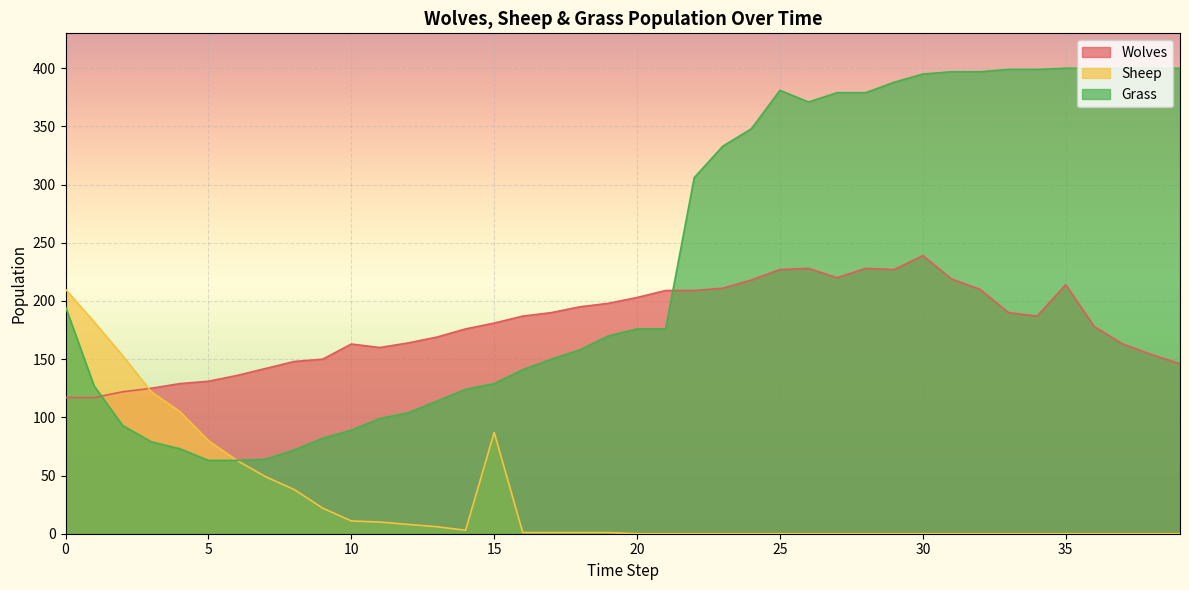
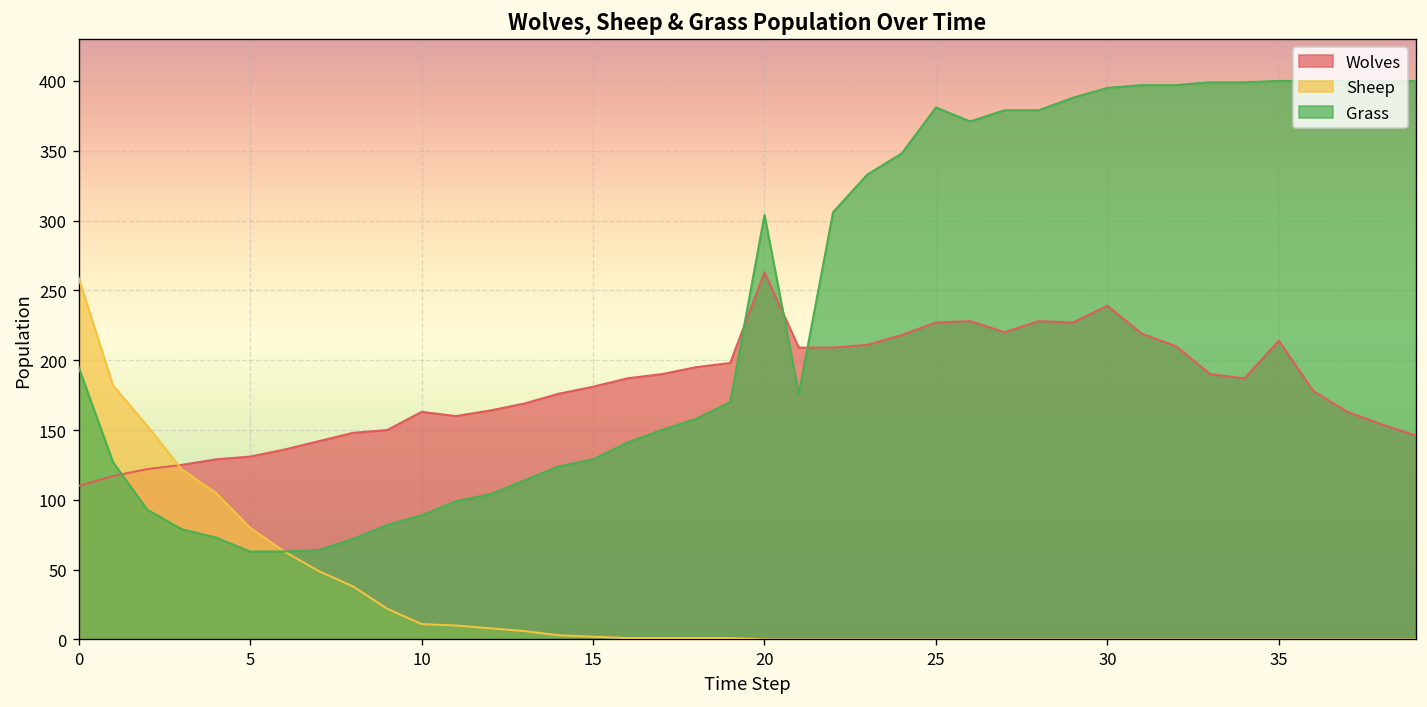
Wolves, 0: 117 -> 110
Sheep, 0: 210 -> 259
Sheep, 15: 87 -> 2
Wolves, 20: 203 -> 263
Grass, 20: 176 -> 304
